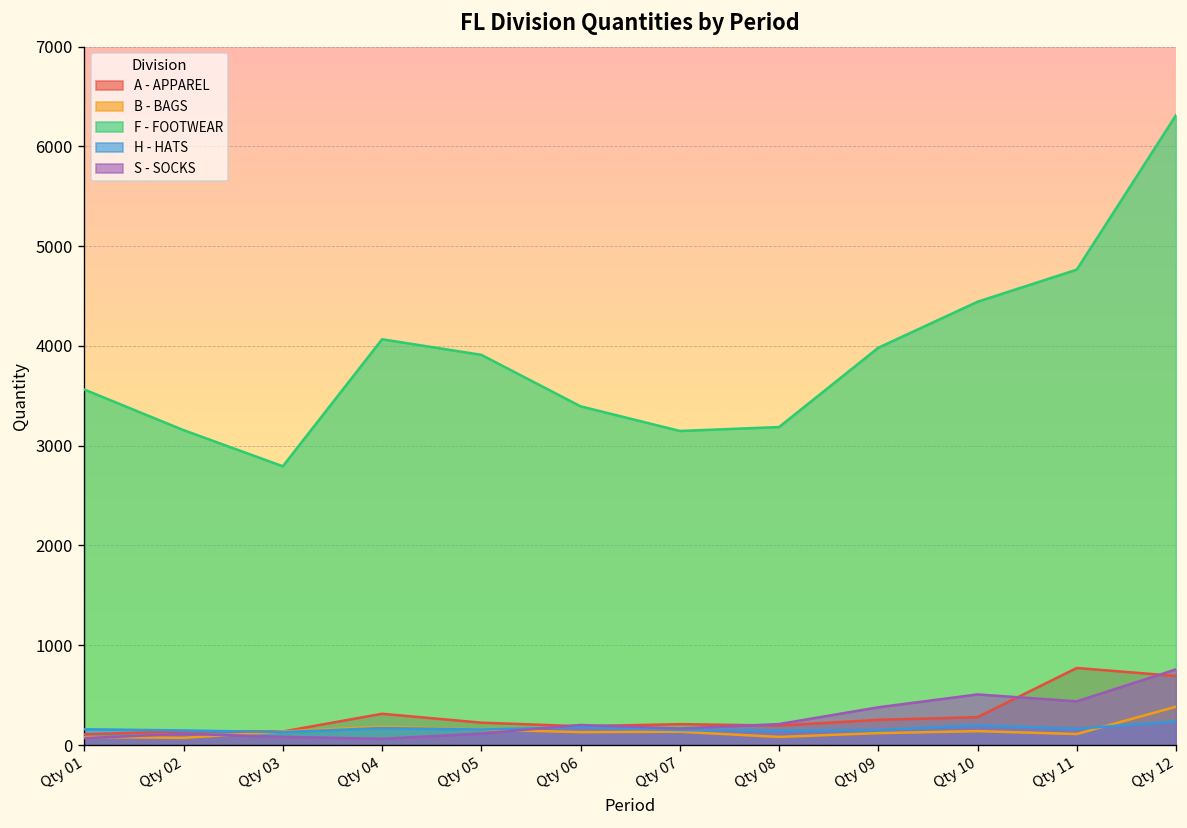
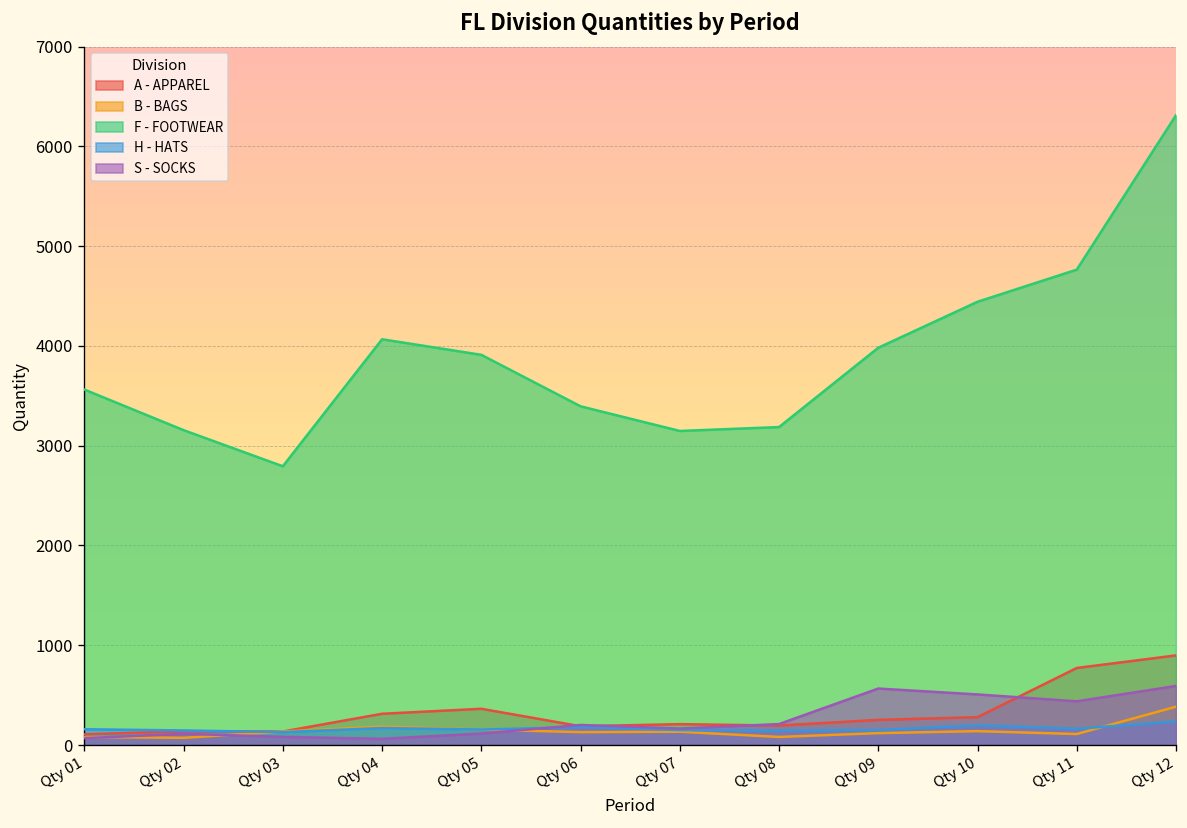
A - APPAREL, Qty 05: 200 -> 400
S - SOCKS, Qty 09: 400 -> 600
A - APPAREL, Qty 12: 700 -> 900
S - SOCKS, Qty 12: 800 -> 600
